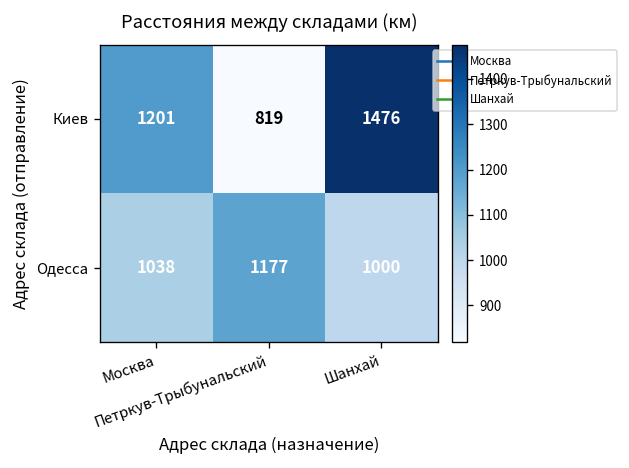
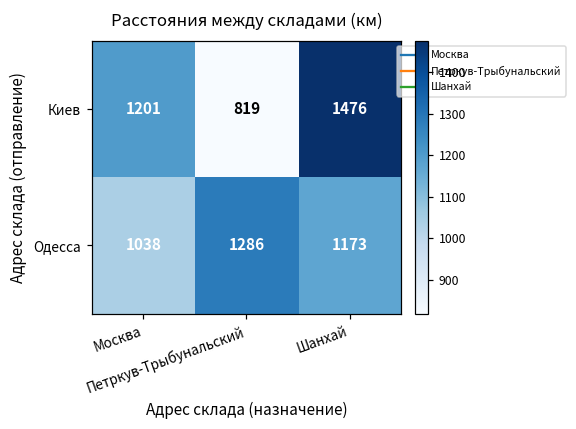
Одесса, Петркув-Трыбунальский: 1177 -> 1286
Одесса, Шанхай: 1000 -> 1173
